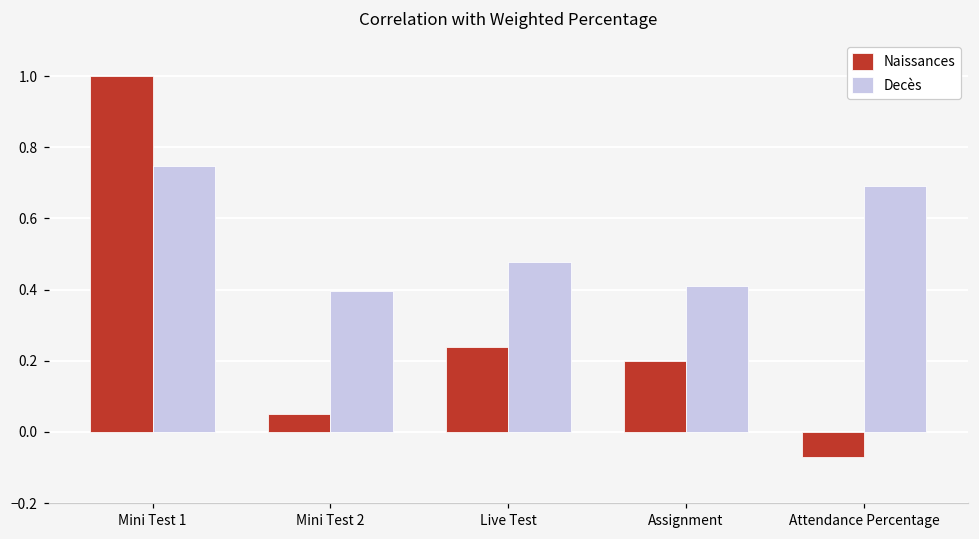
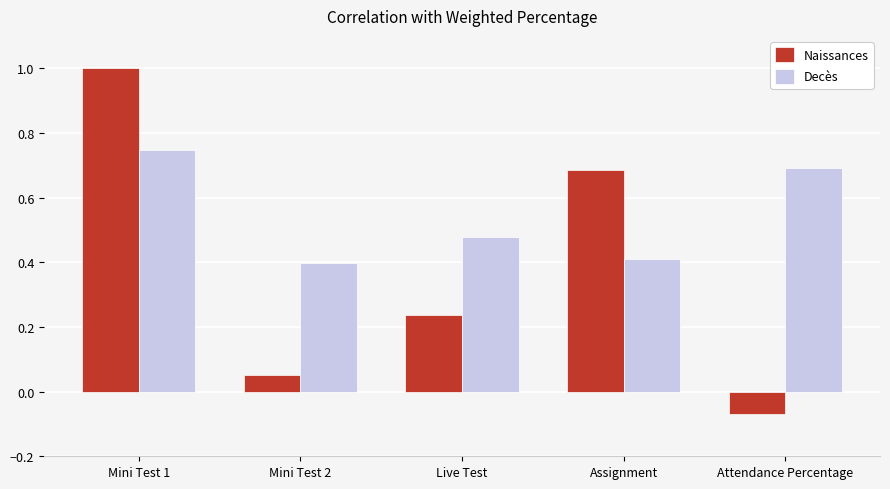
Naissances, Assignment: 0.20 -> 0.68
